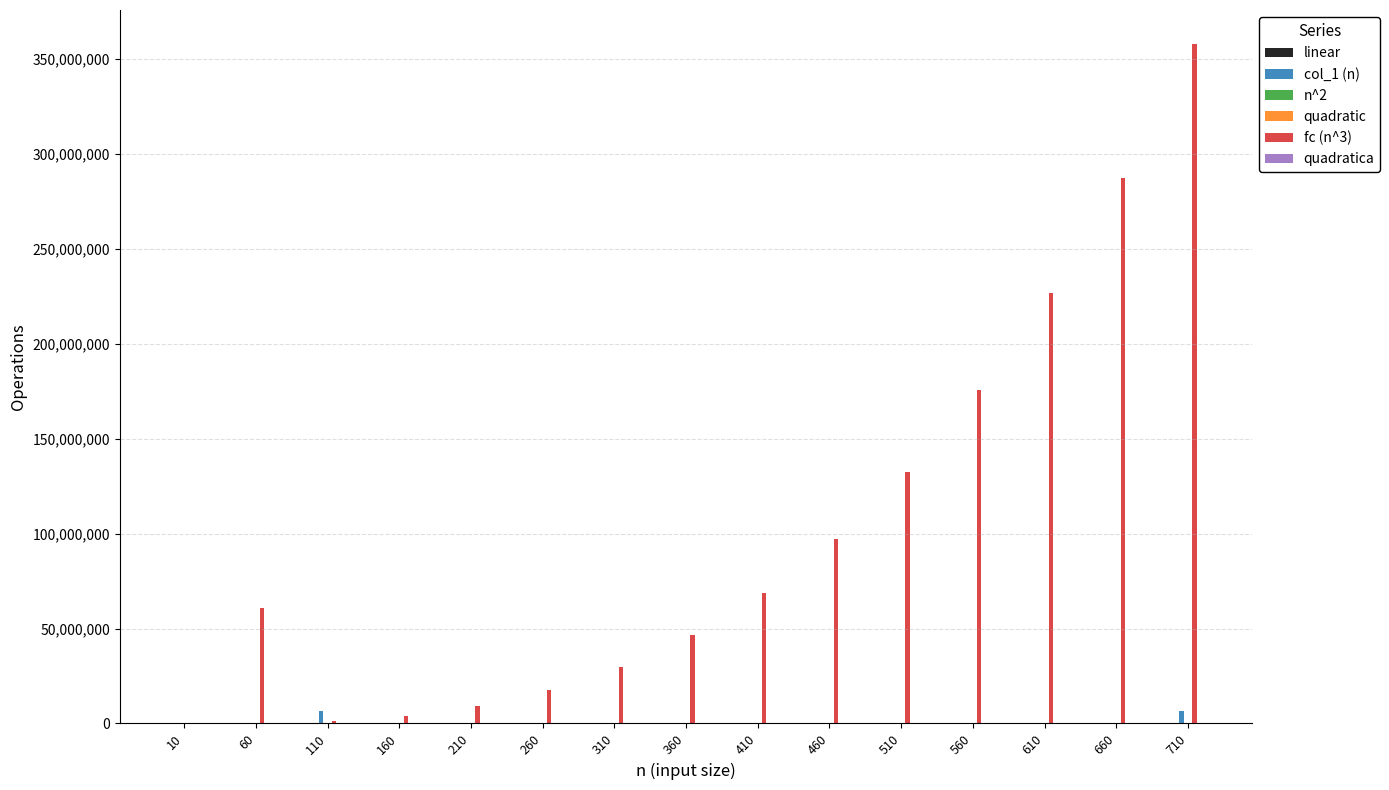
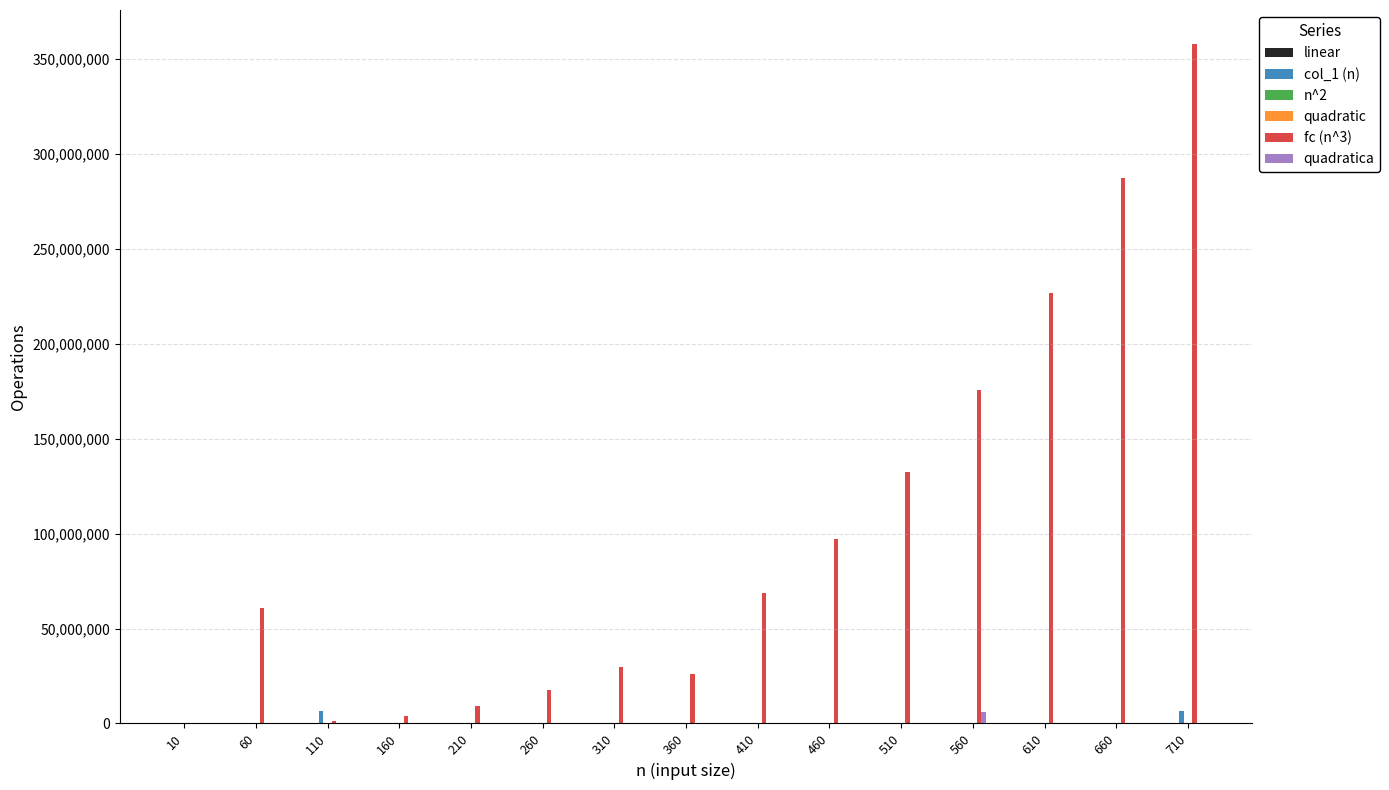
fc (n^3), 360: 47,000,000 -> 26,000,000
quadratica, 560: 0 -> 6,000,000
